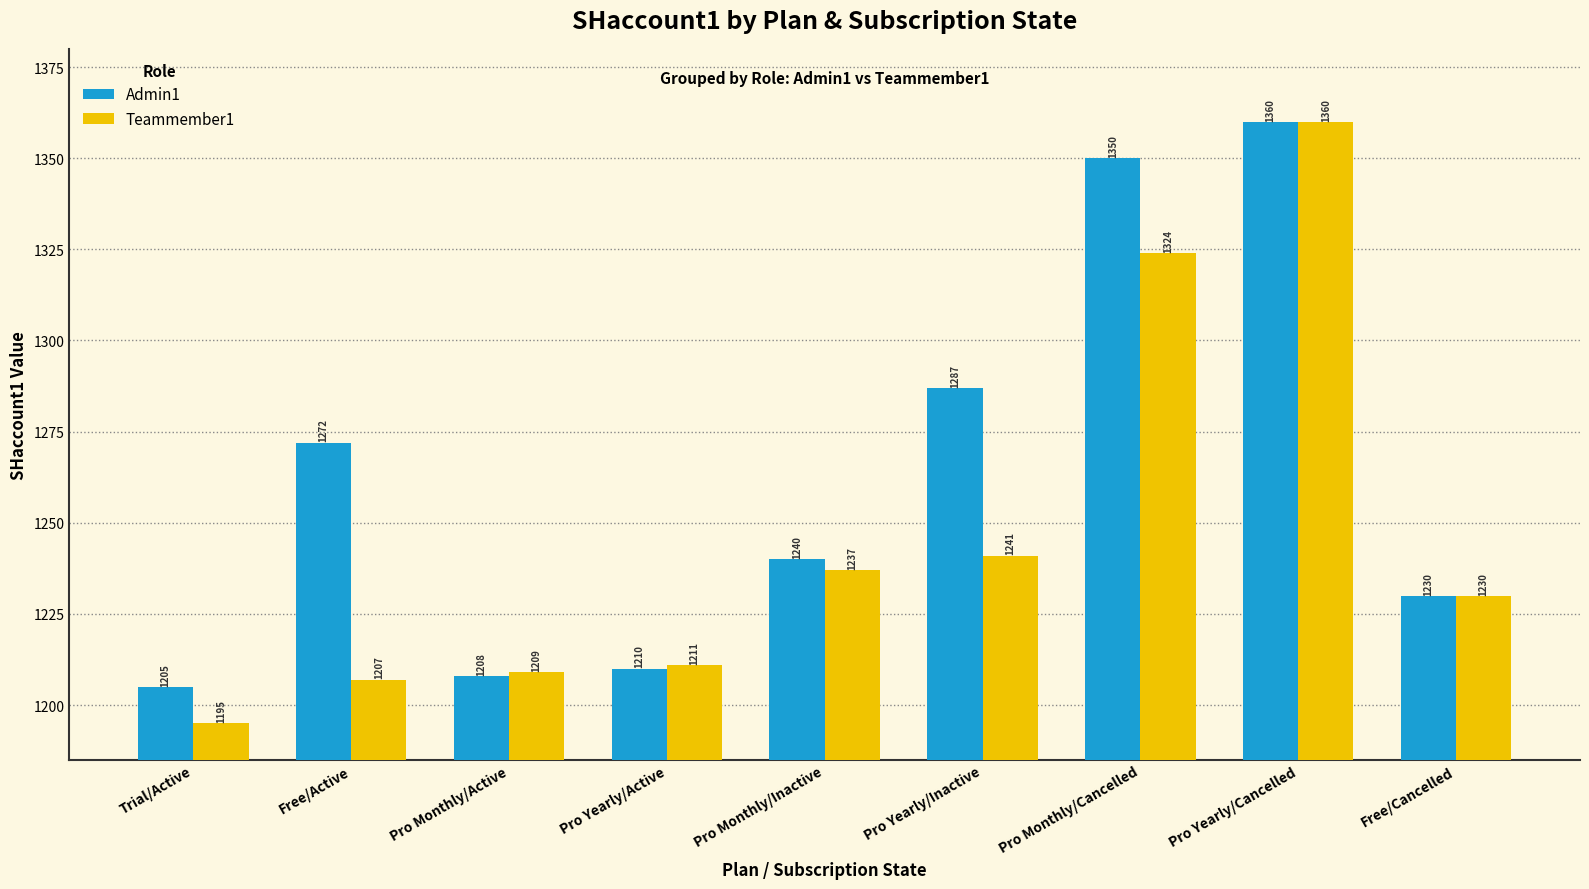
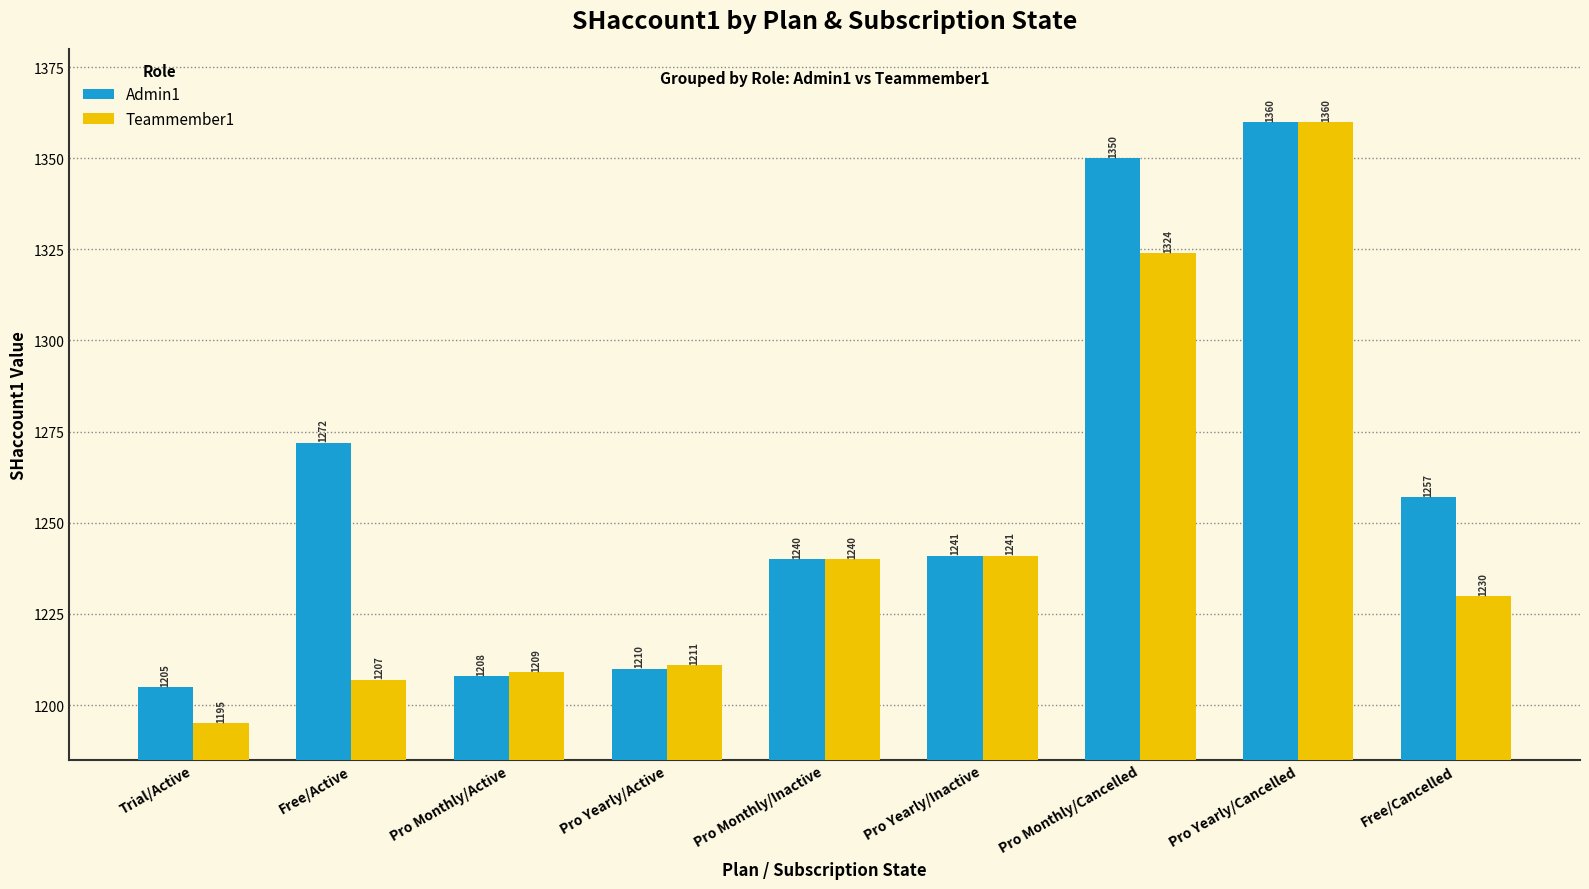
Teammember1, Pro Monthly/Inactive: 1237 -> 1240
Admin1, Pro Yearly/Inactive: 1287 -> 1241
Admin1, Free/Cancelled: 1230 -> 1257
